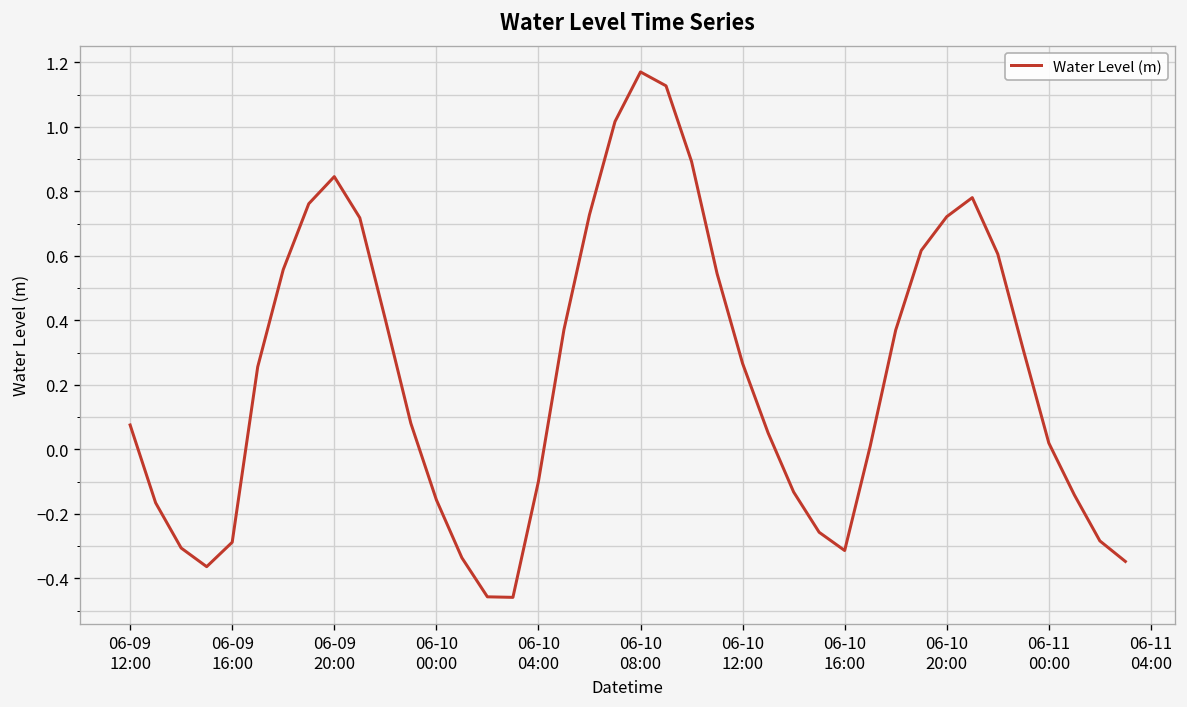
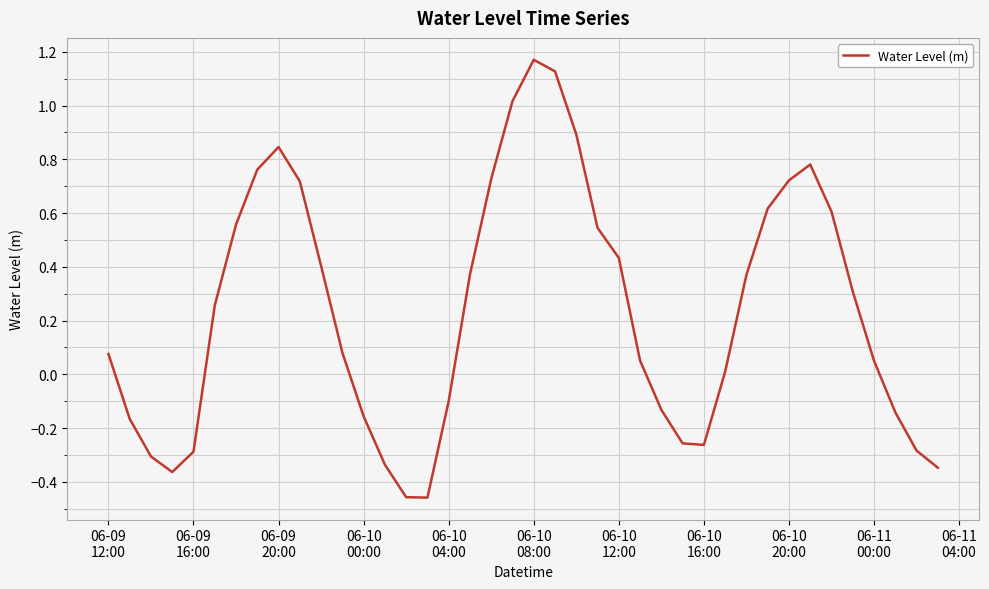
06-10 12:00: 0.27 -> 0.43
06-10 16:00: -0.31 -> -0.26
06-11 00:00: 0.02 -> 0.05
